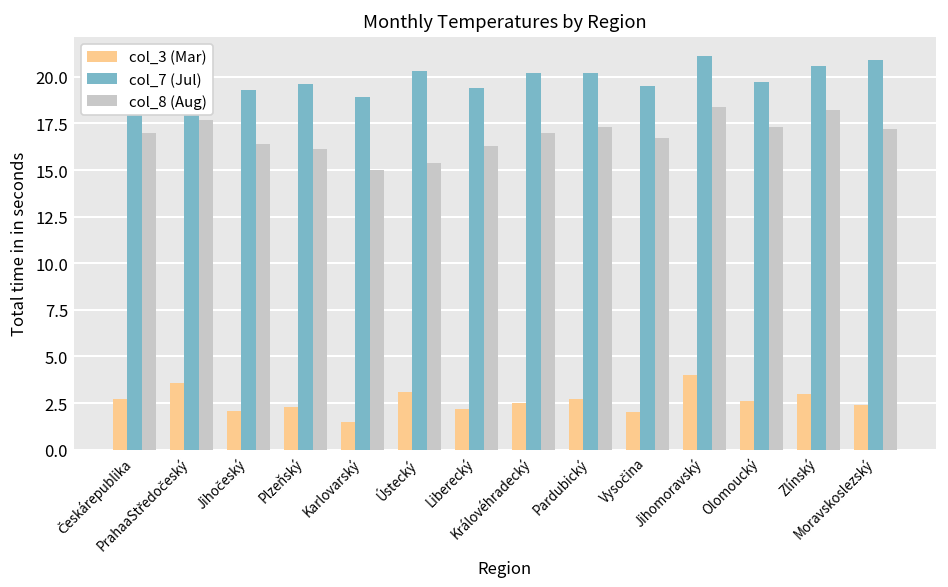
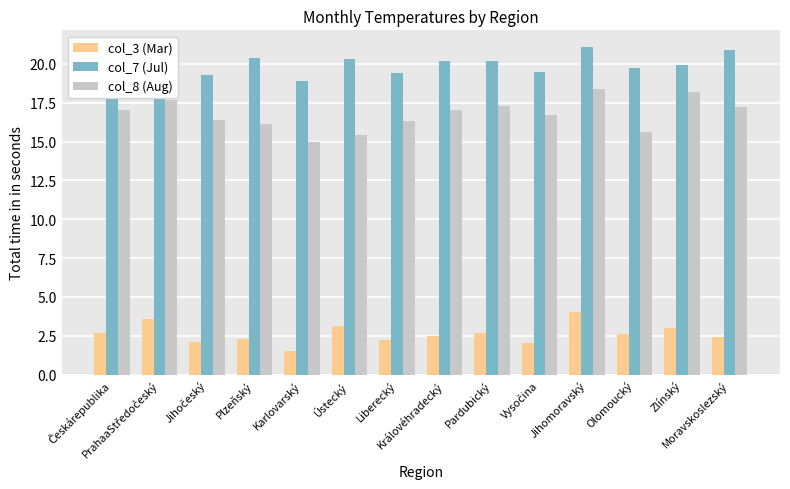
col_7 (Jul), Plzeňský: 19.6 -> 20.4
col_8 (Aug), Olomoucký: 17.3 -> 15.6
col_7 (Jul), Zlínský: 20.6 -> 19.9
